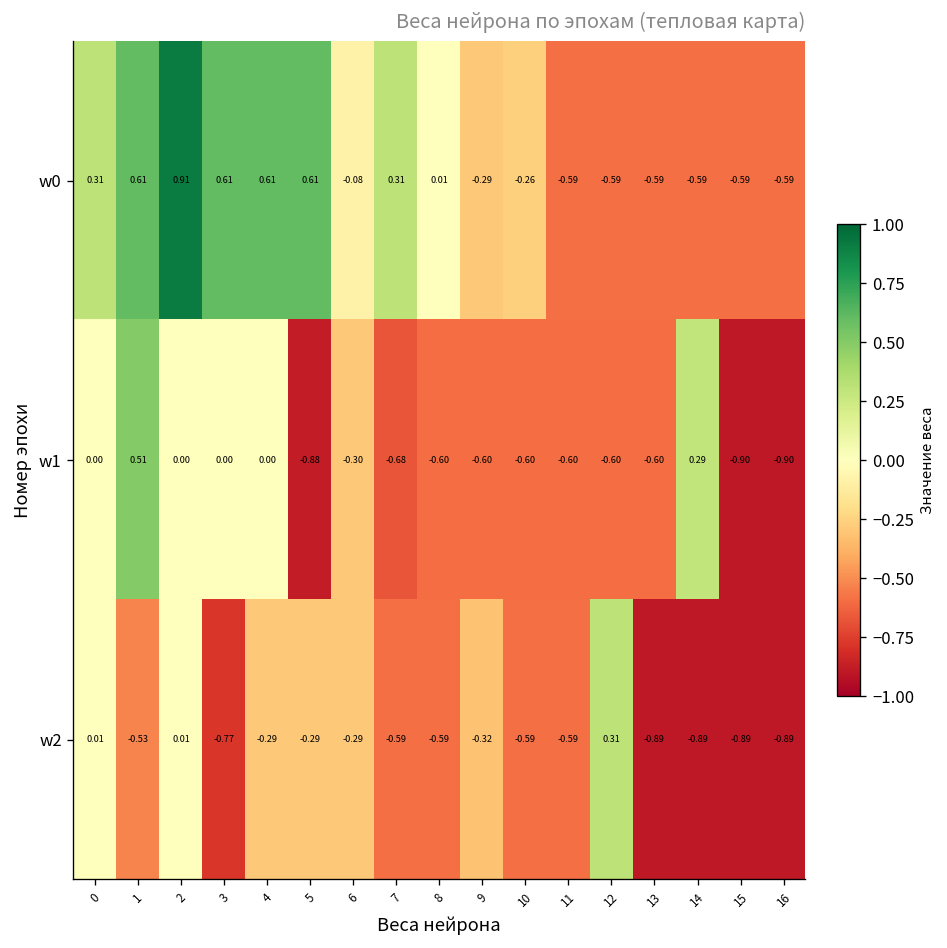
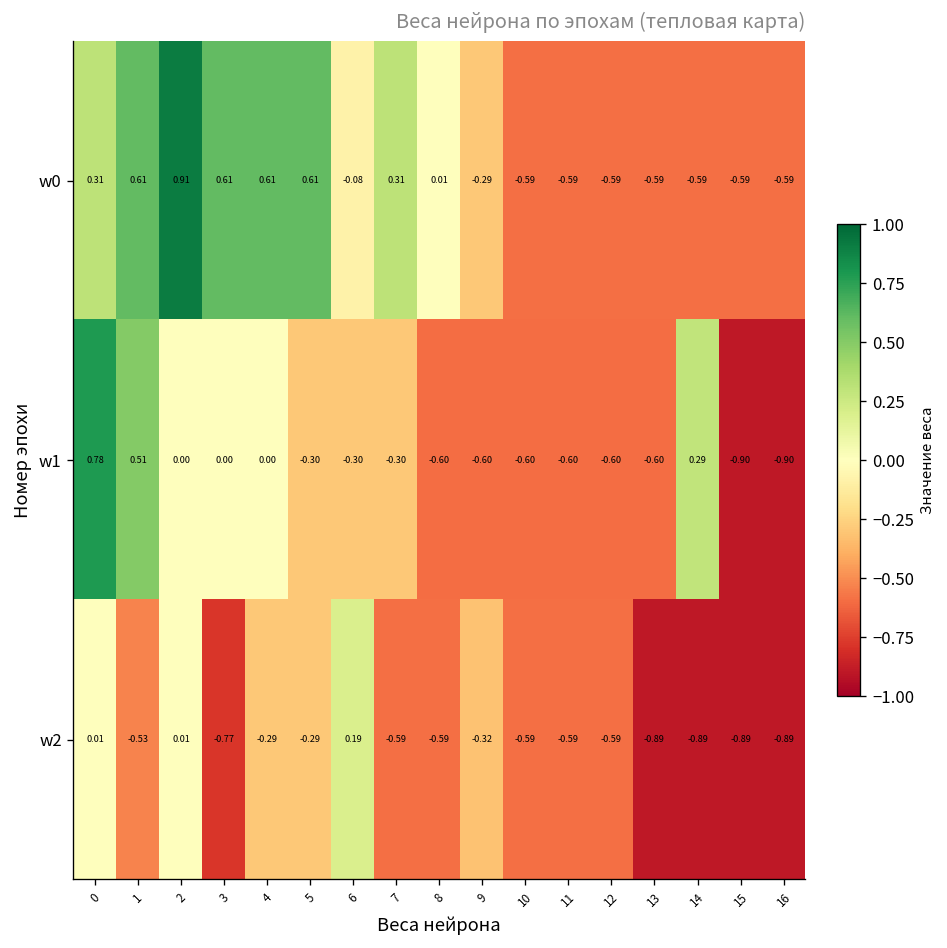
w0, 10: -0.26 -> -0.59
w1, 0: 0.00 -> 0.78
w1, 5: -0.88 -> -0.30
w1, 7: -0.68 -> -0.30
w2, 6: -0.29 -> 0.19
w2, 12: 0.31 -> -0.59
